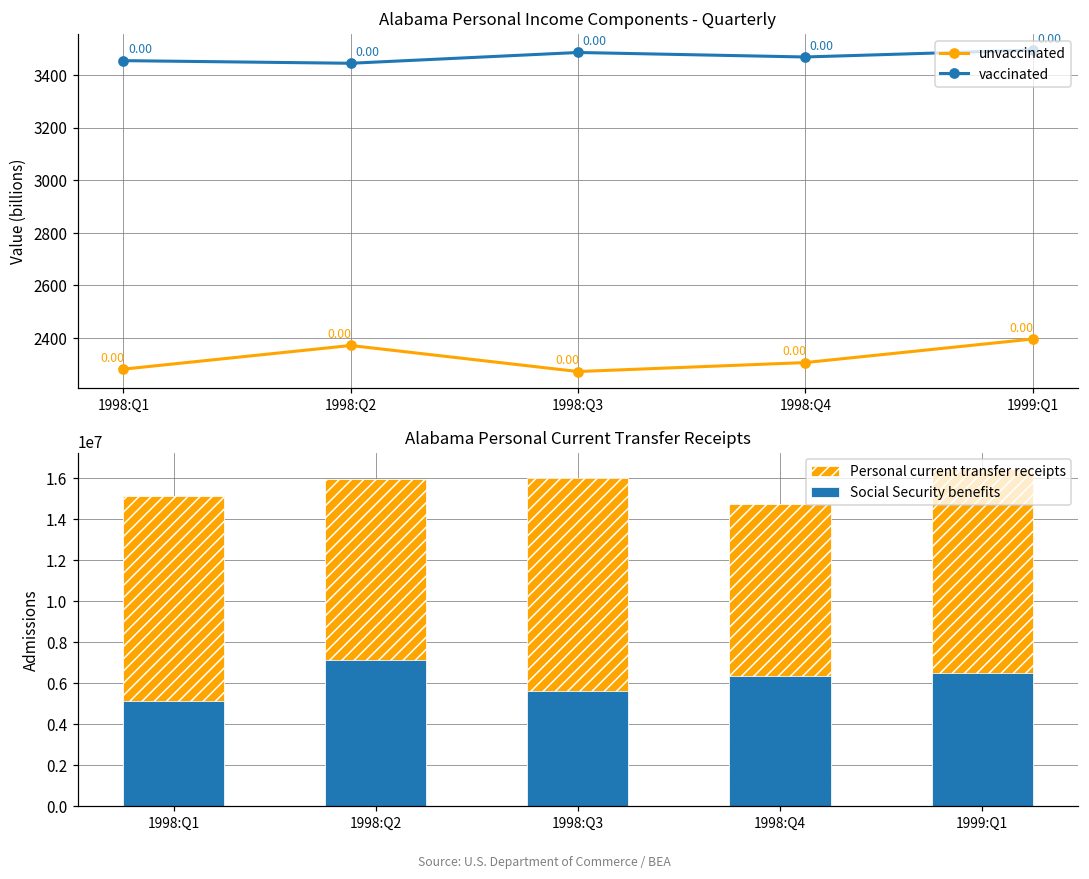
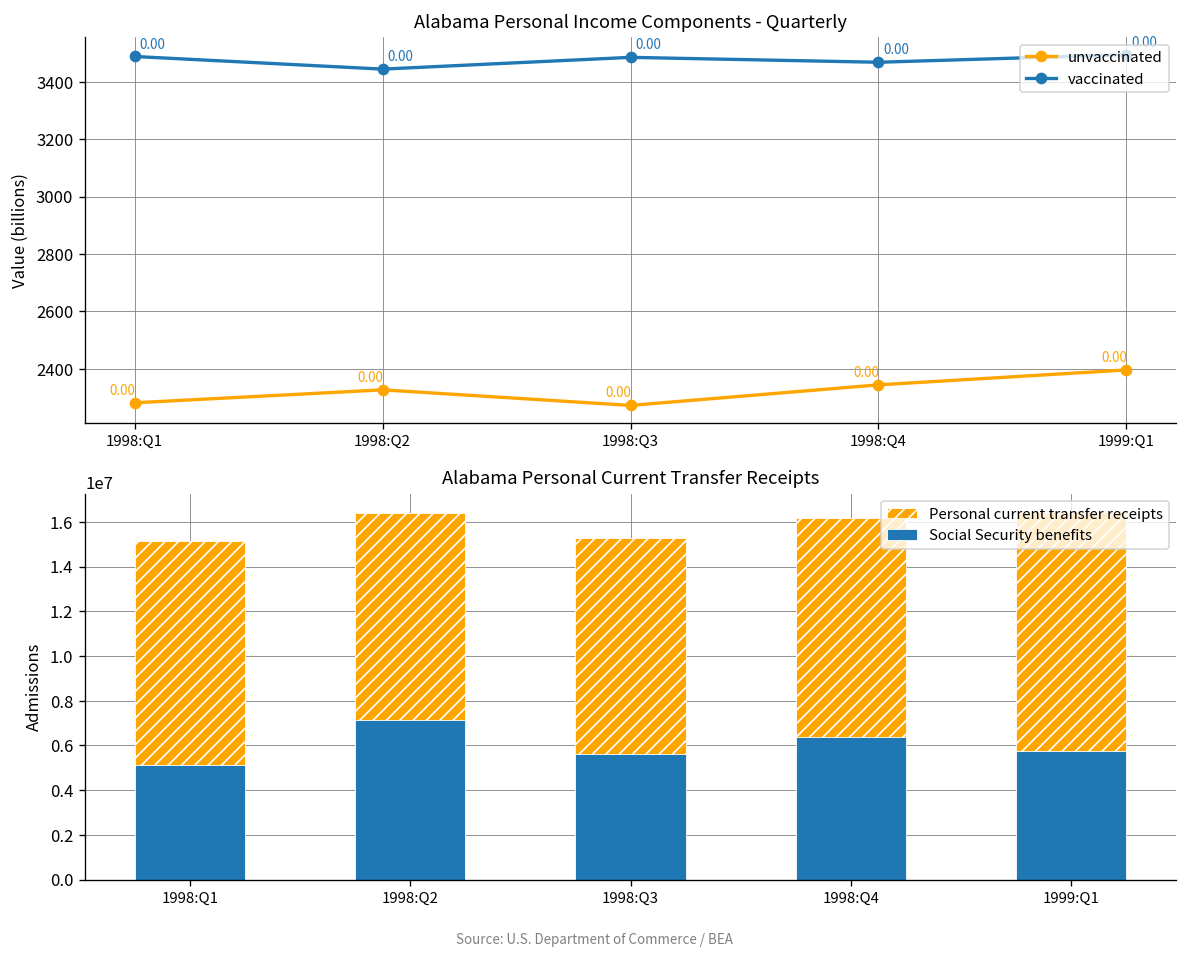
Alabama Personal Income Components - Quarterly, vaccinated, 1998:Q1: 3450 -> 3490
Alabama Personal Income Components - Quarterly, unvaccinated, 1998:Q2: 2370 -> 2330
Alabama Personal Income Components - Quarterly, unvaccinated, 1998:Q4: 2310 -> 2340
Alabama Personal Current Transfer Receipts, Personal current transfer receipts, 1998:Q2: 15900000 -> 16400000
Alabama Personal Current Transfer Receipts, Personal current transfer receipts, 1998:Q3: 16000000 -> 15300000
Alabama Personal Current Transfer Receipts, Personal current transfer receipts, 1998:Q4: 14700000 -> 16200000
Alabama Personal Current Transfer Receipts, Social Security benefits, 1999:Q1: 6500000 -> 5700000
